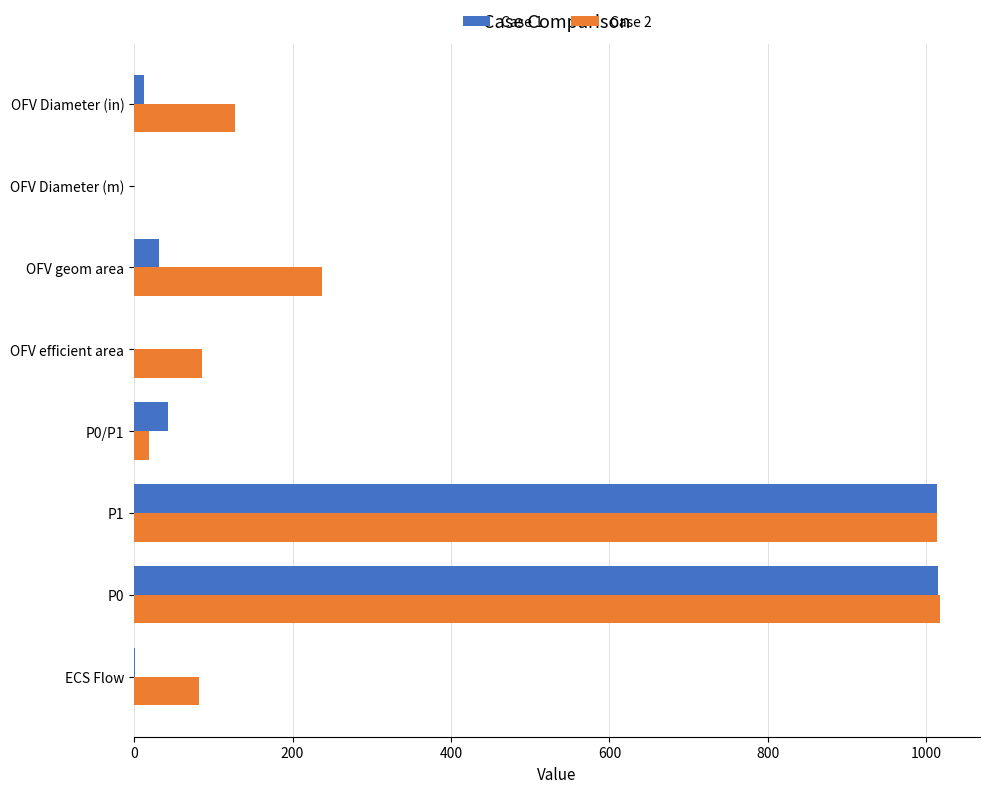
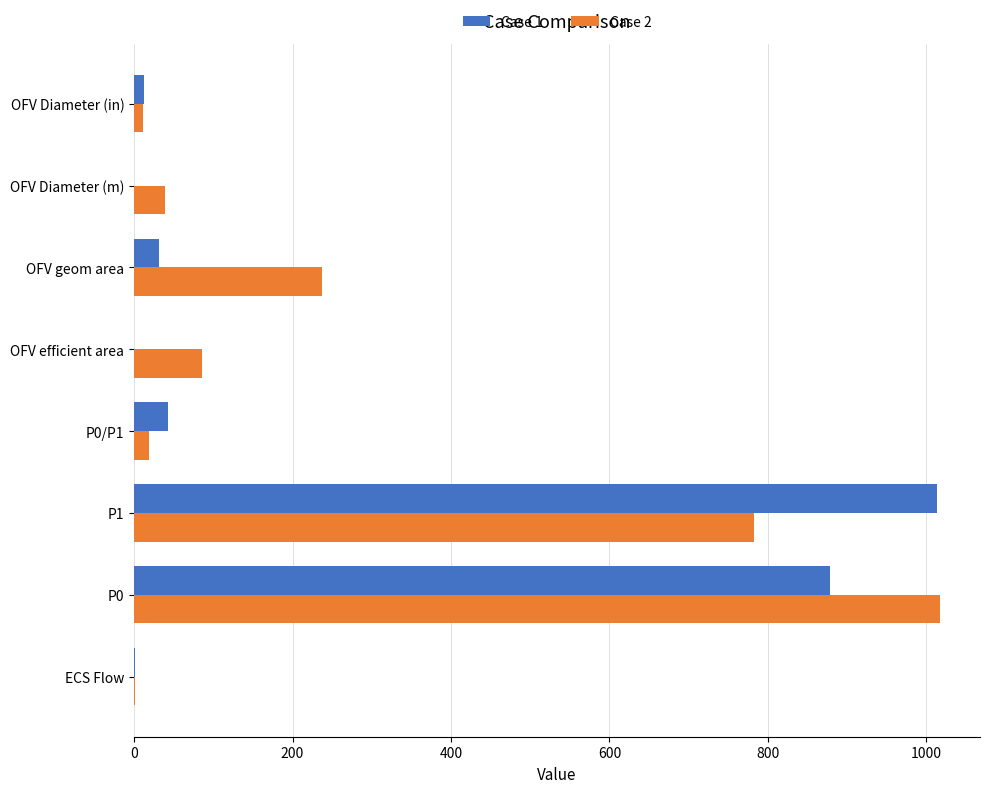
Case 2, OFV Diameter (in): 130 -> 10
Case 2, OFV Diameter (m): 0 -> 40
Case 2, P1: 1010 -> 780
Case 1, P0: 1020 -> 880
Case 2, ECS Flow: 80 -> 0
